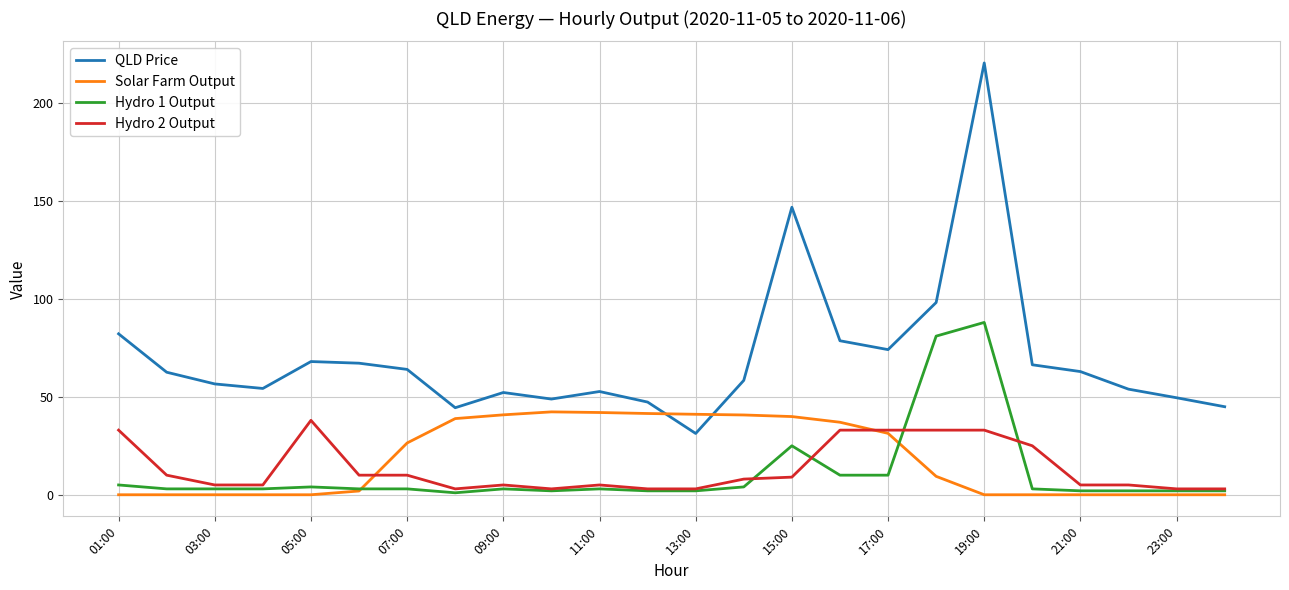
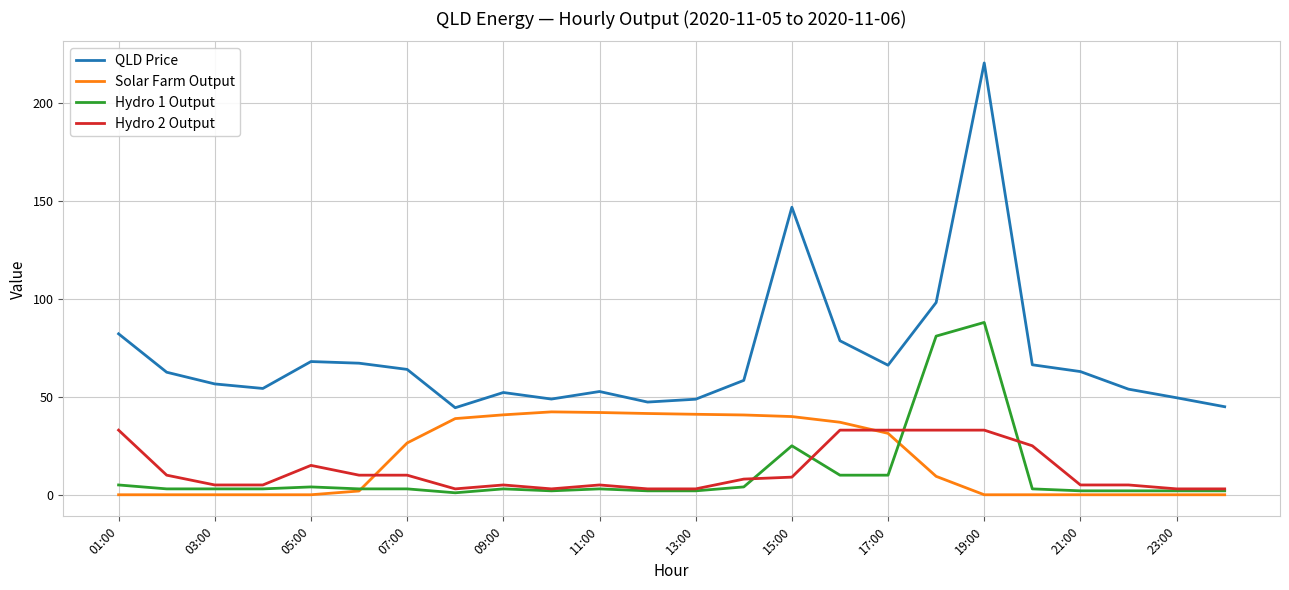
Hydro 2 Output, 05:00: 38 -> 15
QLD Price, 13:00: 31 -> 49
QLD Price, 17:00: 74 -> 66
